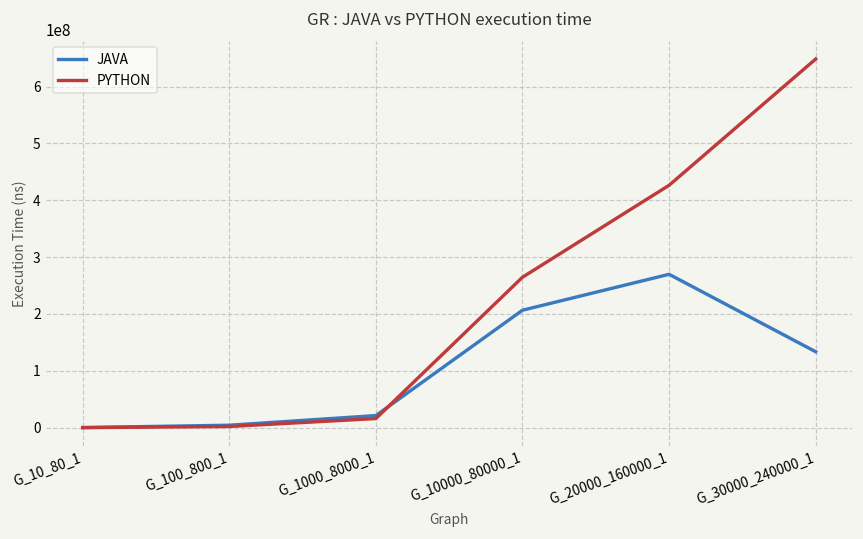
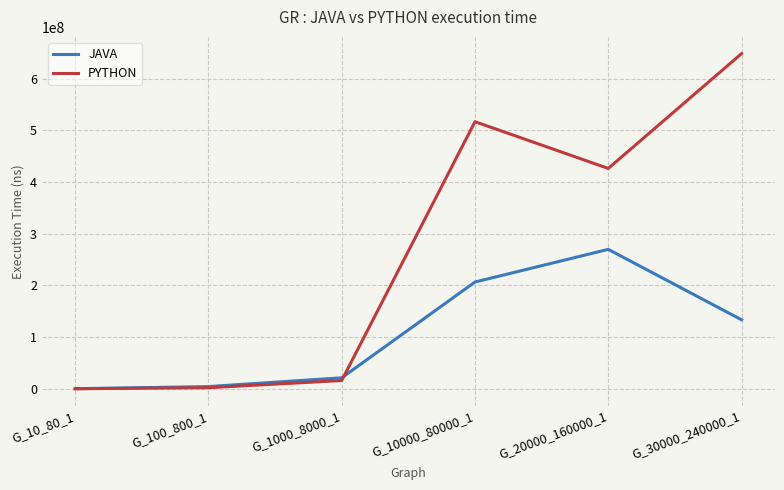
PYTHON, G_10000_80000_1: 260000000 -> 520000000
